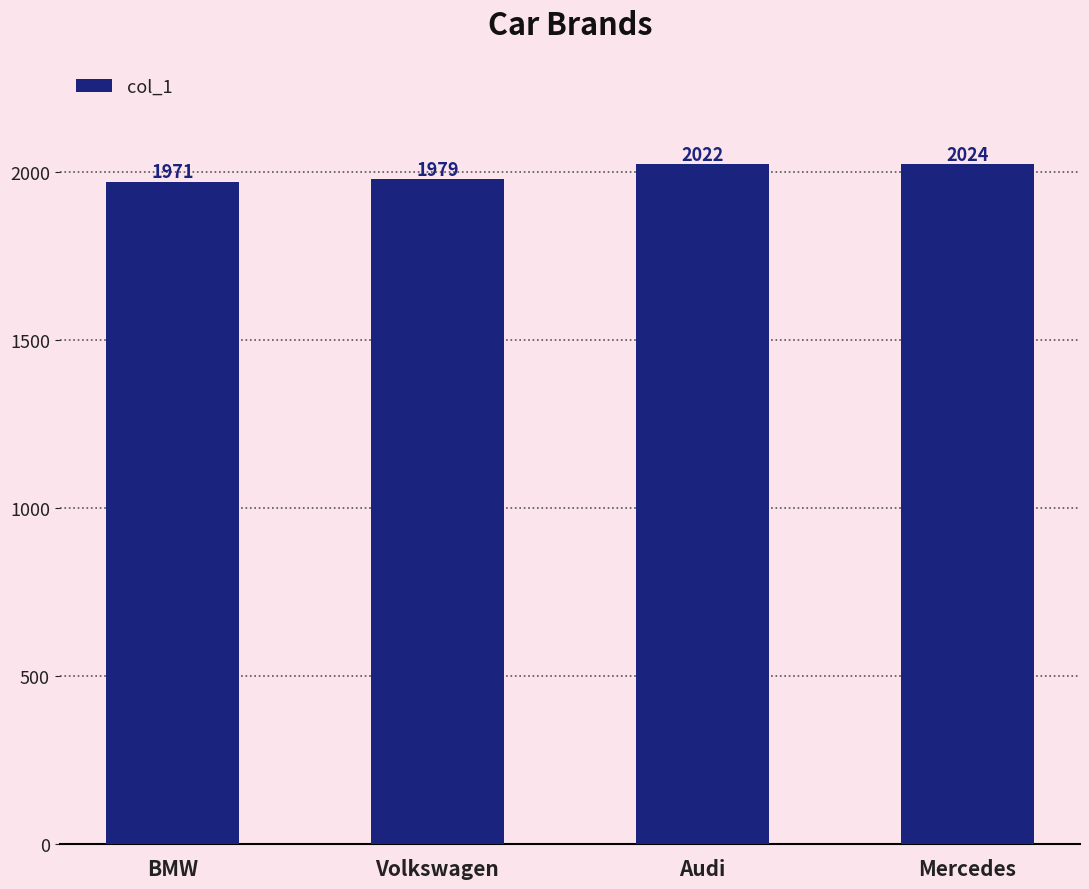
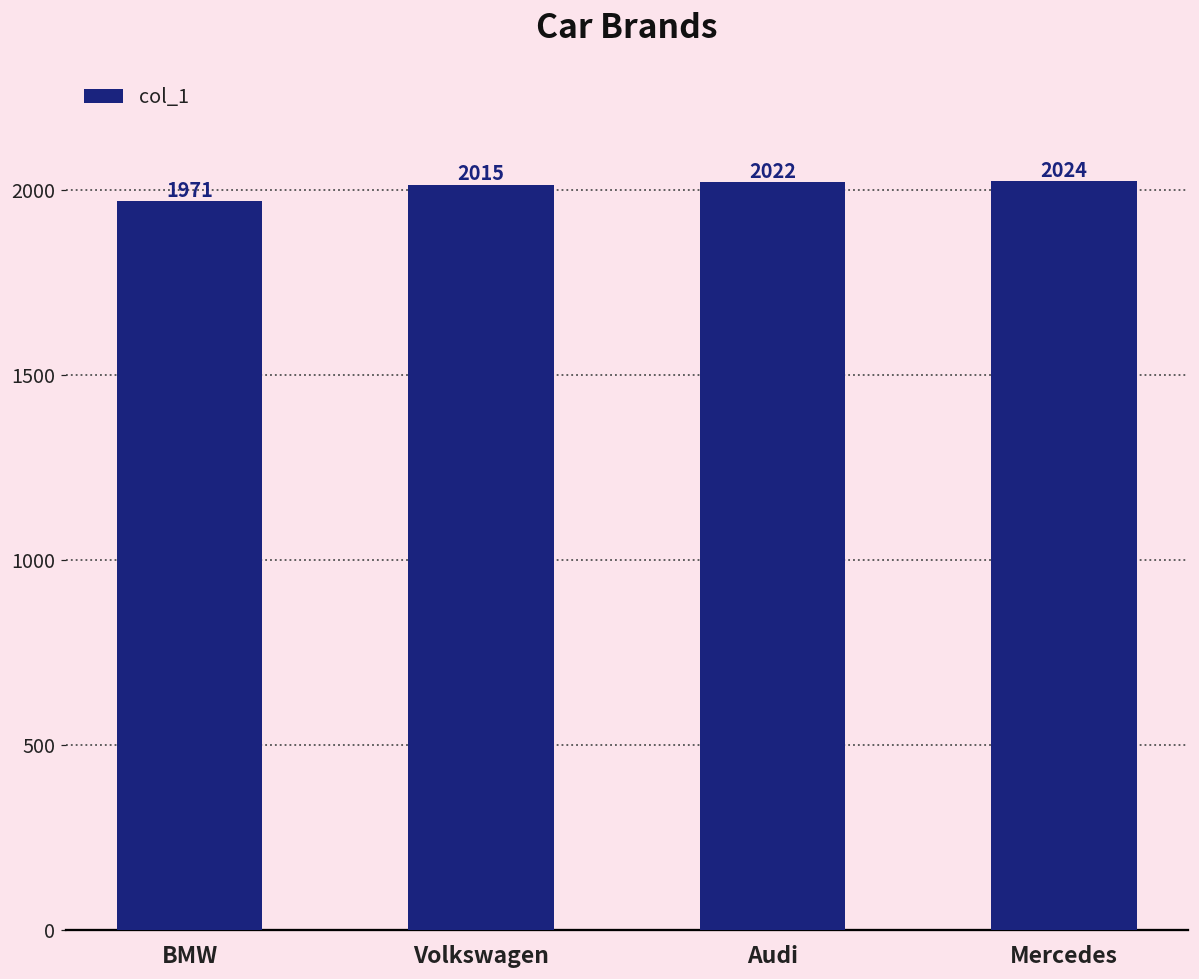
Volkswagen: 1979 -> 2015
